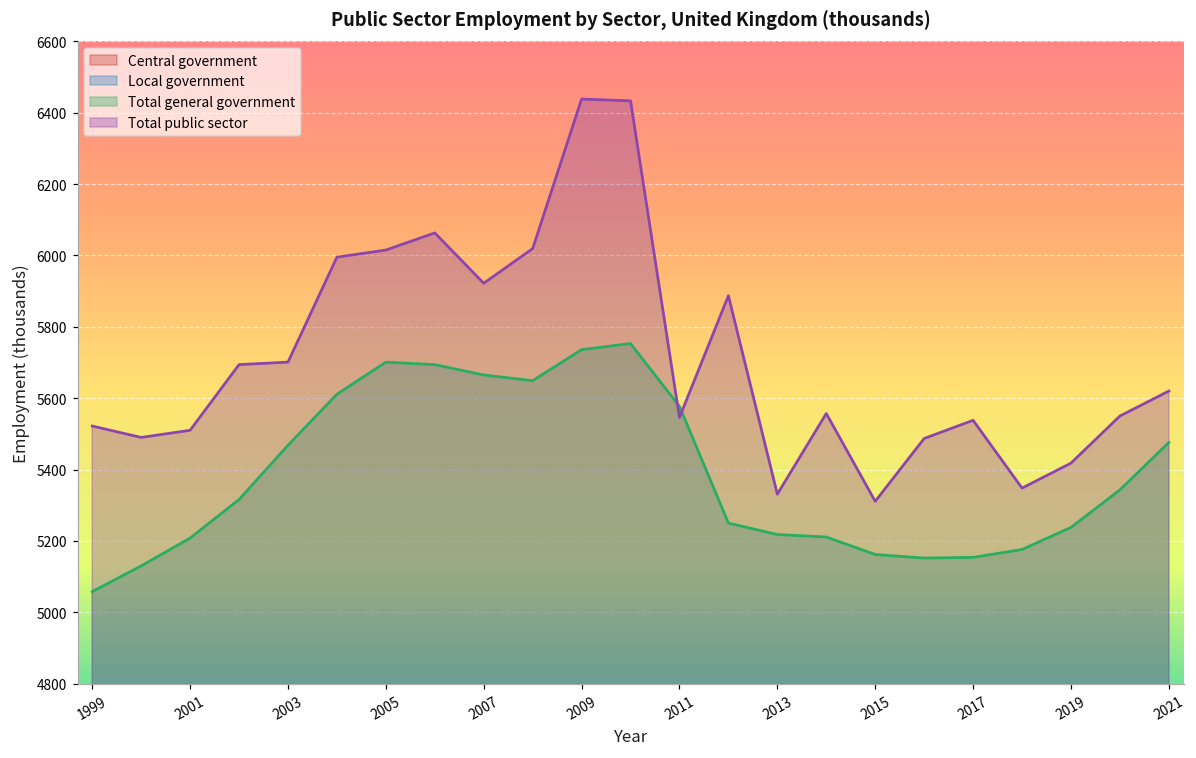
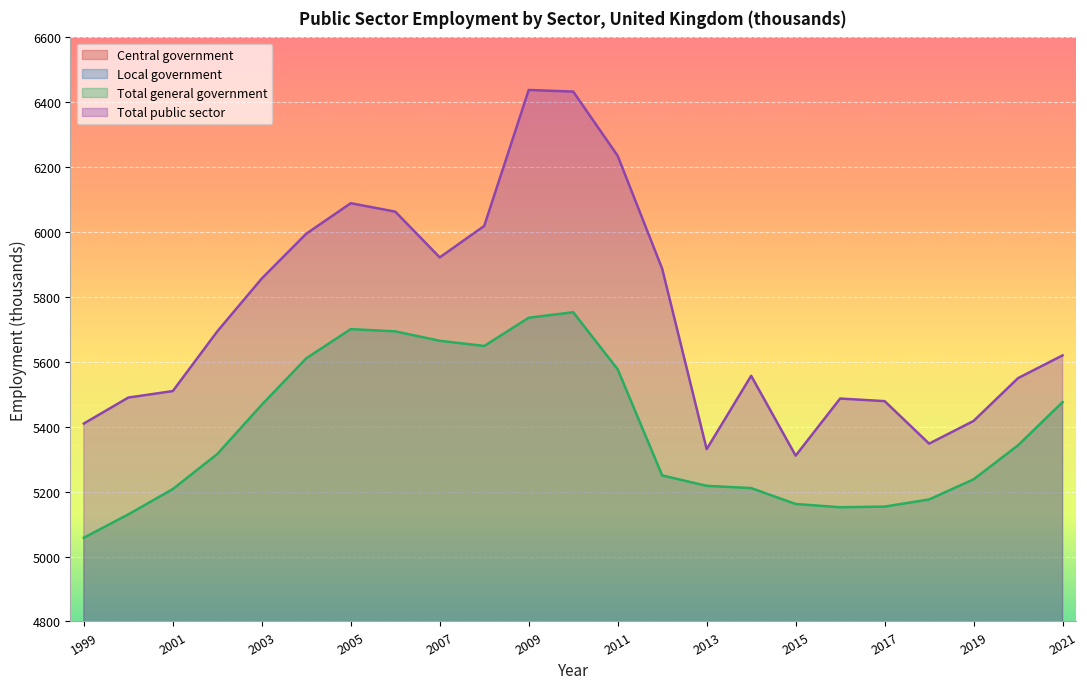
Total public sector, 1999: 5520 -> 5410
Total public sector, 2003: 5700 -> 5860
Total public sector, 2005: 6020 -> 6090
Total public sector, 2011: 5550 -> 6240
Total public sector, 2017: 5540 -> 5480
